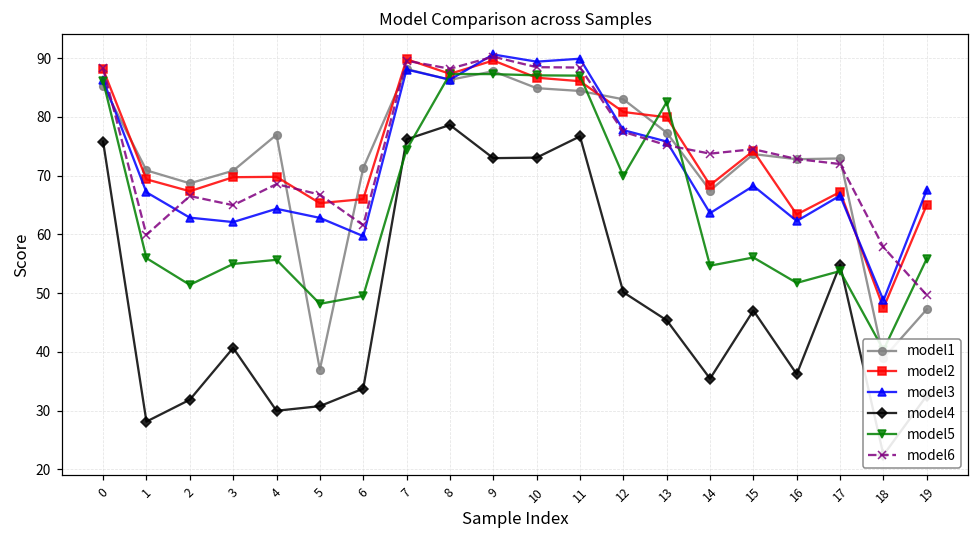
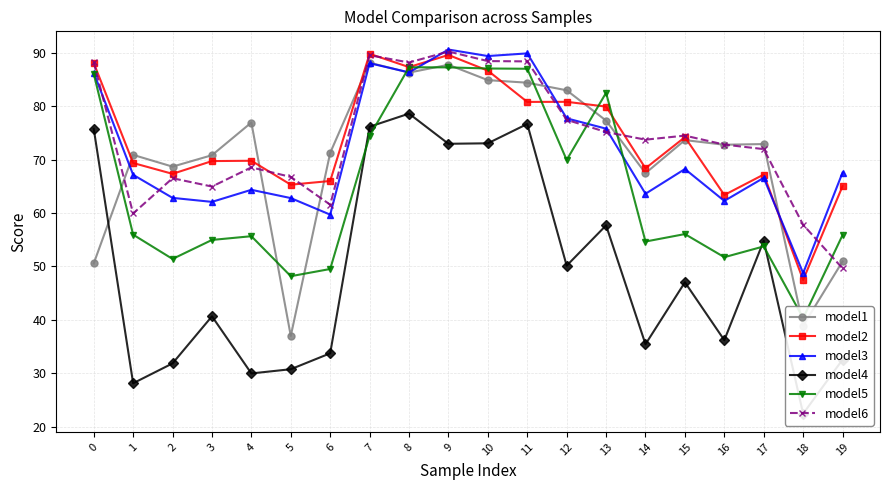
model1, 0: 85 -> 51
model2, 11: 86 -> 81
model4, 13: 45 -> 58
model1, 19: 47 -> 51
